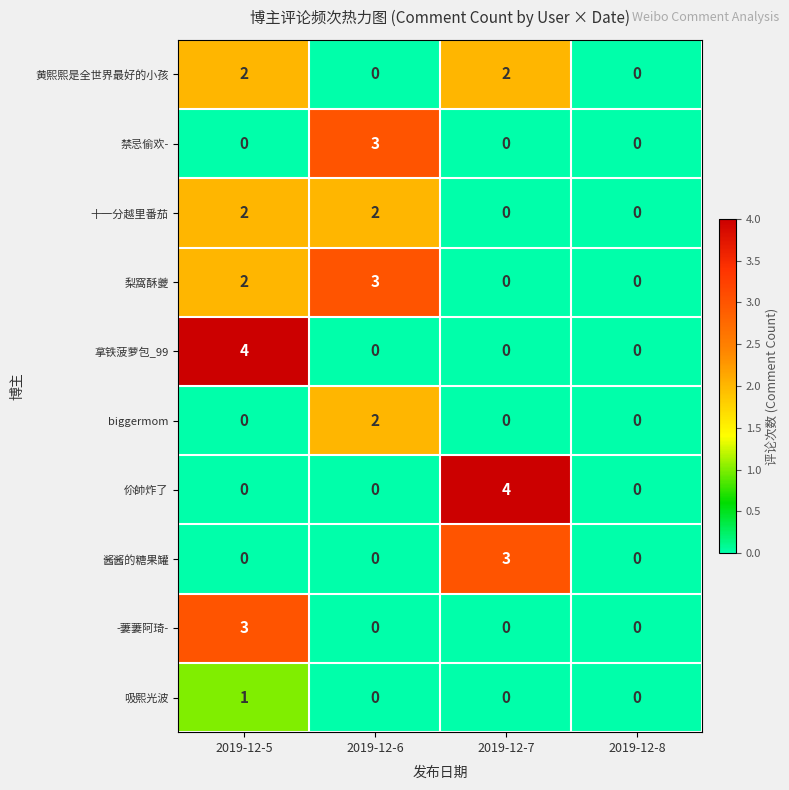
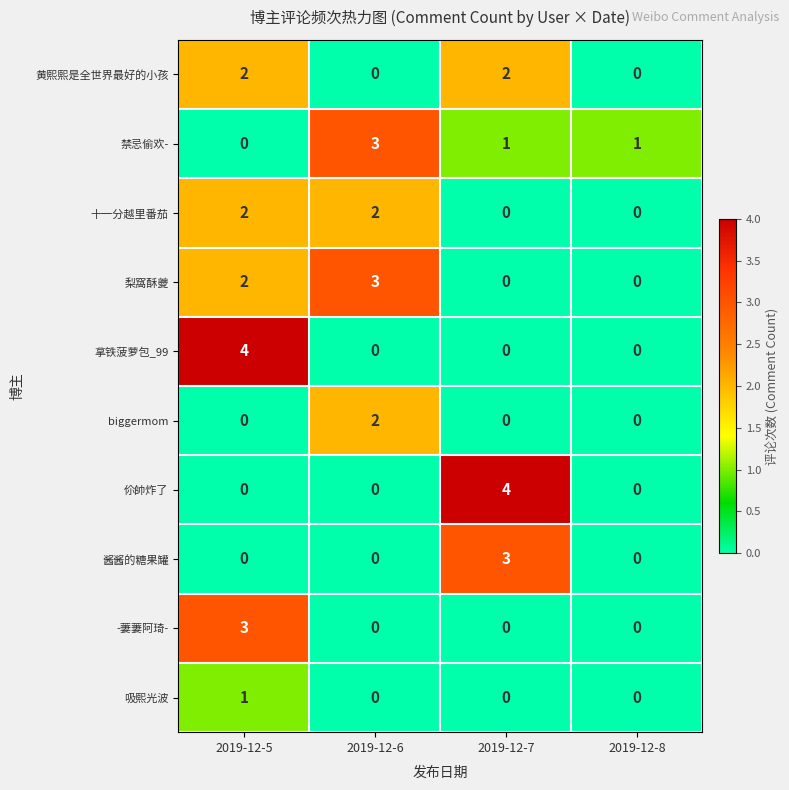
禁忌偷欢-, 2019-12-7: 0 -> 1
禁忌偷欢-, 2019-12-8: 0 -> 1
